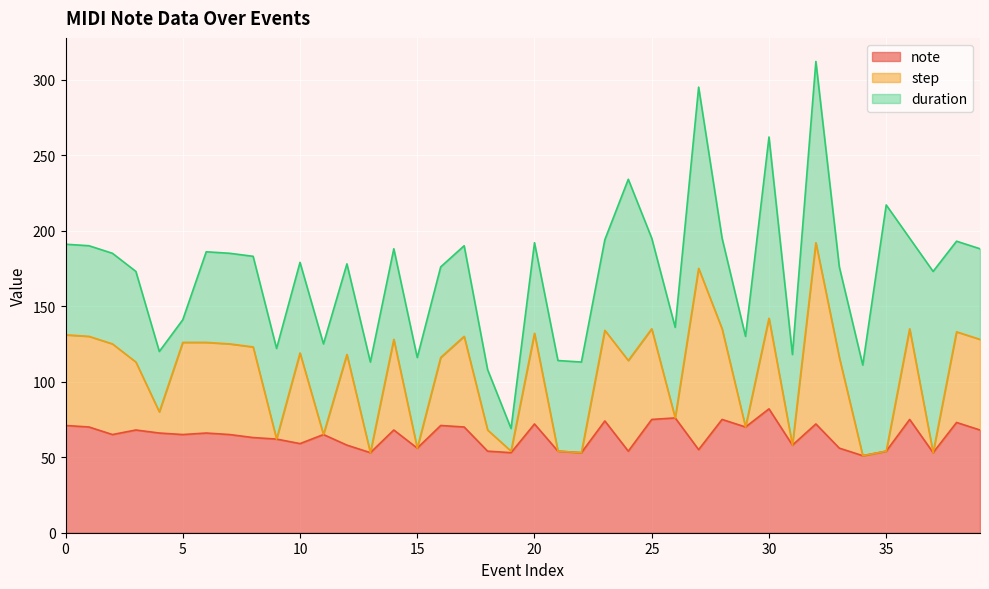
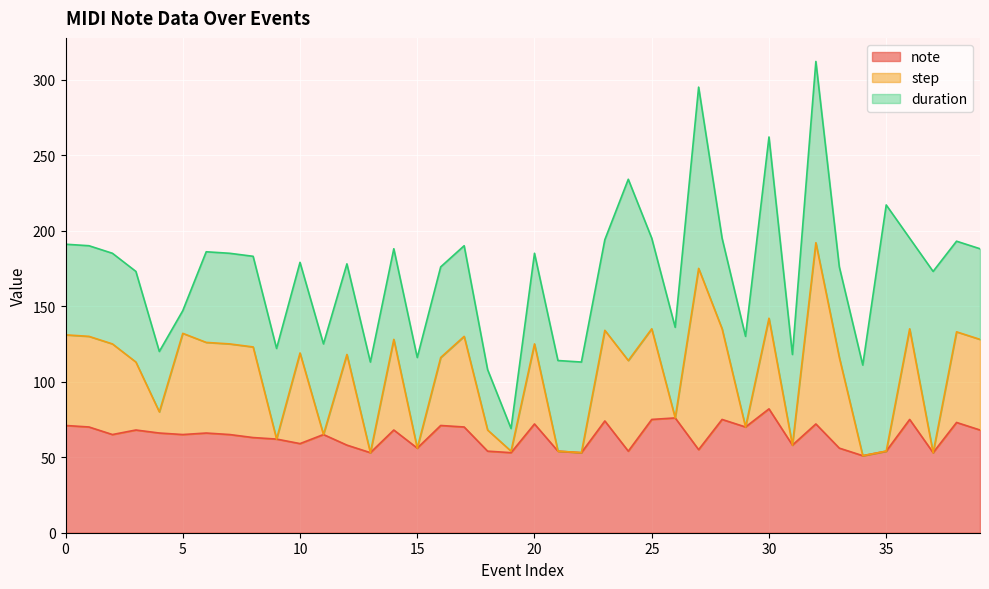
step, 5: 61 -> 67
step, 20: 60 -> 53
